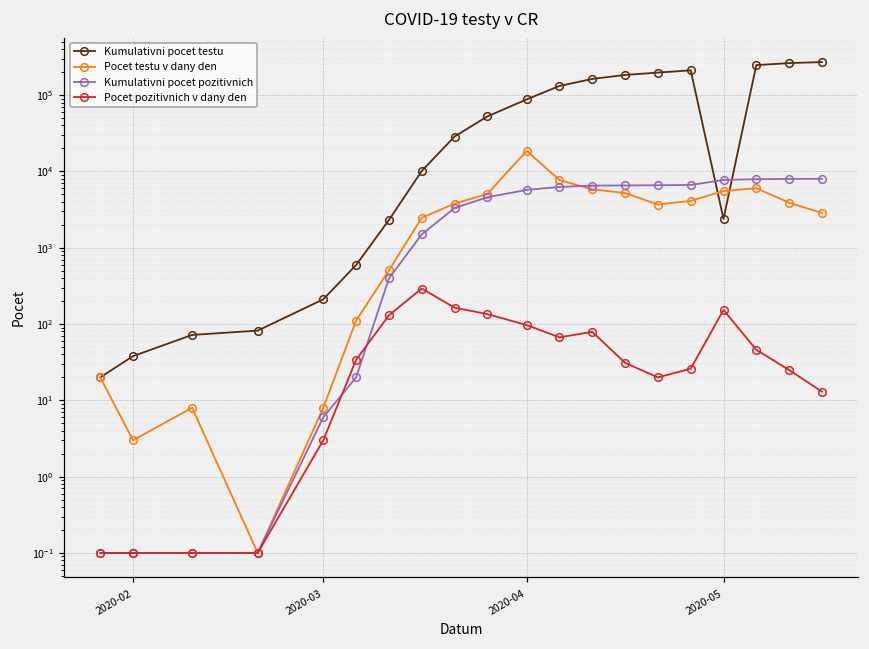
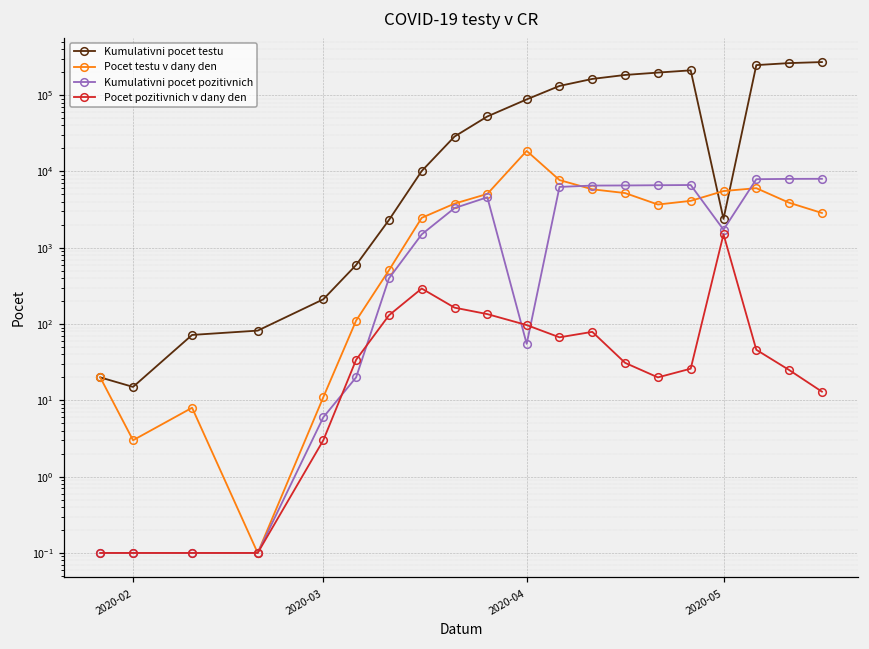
Kumulativni pocet testu, 2020-02: 40 -> 15
Pocet testu v dany den, 2020-03: 8 -> 11
Kumulativni pocet pozitivnich, 2020-04: 6000 -> 60
Kumulativni pocet pozitivnich, 2020-05: 8000 -> 1700
Pocet pozitivnich v dany den, 2020-05: 150 -> 1500
